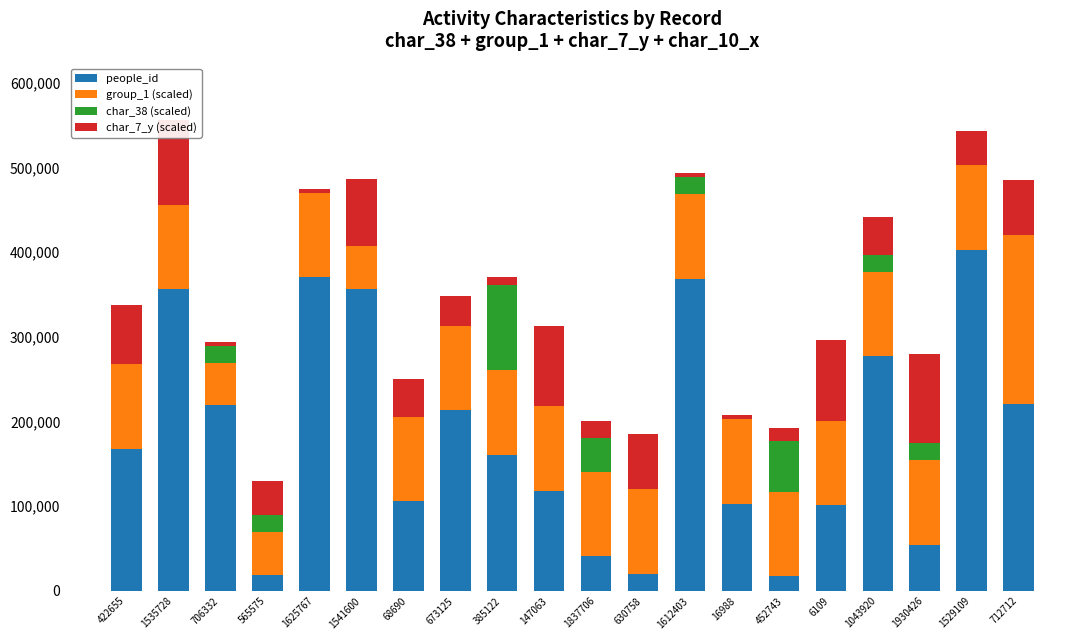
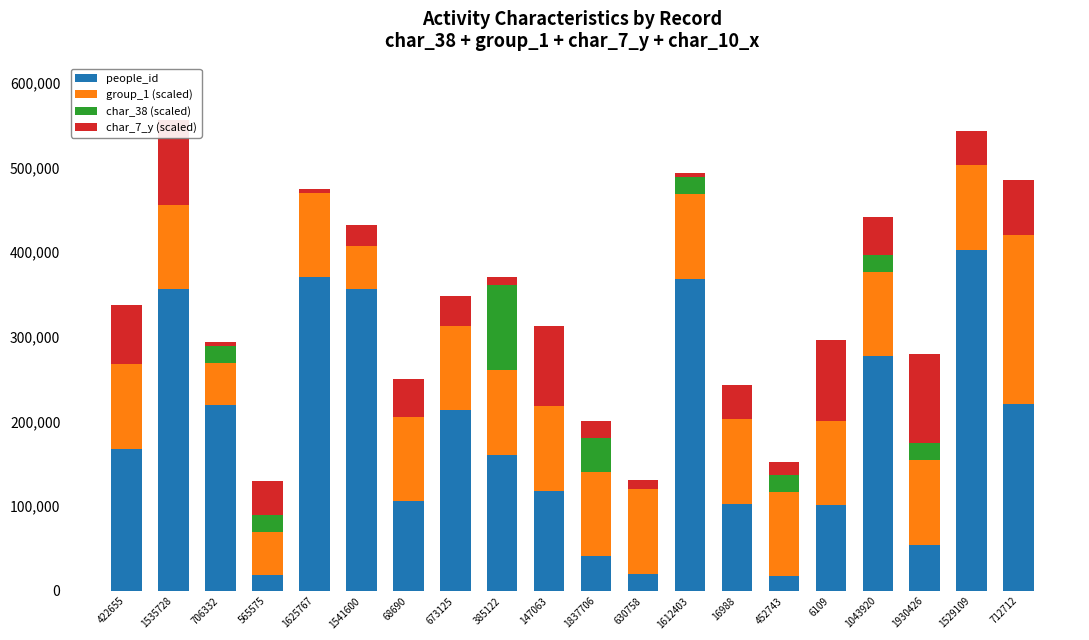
char_7_y (scaled), 1541600: 80,000 -> 30,000
char_7_y (scaled), 630758: 70,000 -> 10,000
char_7_y (scaled), 16988: 10,000 -> 40,000
char_38 (scaled), 452743: 60,000 -> 20,000
